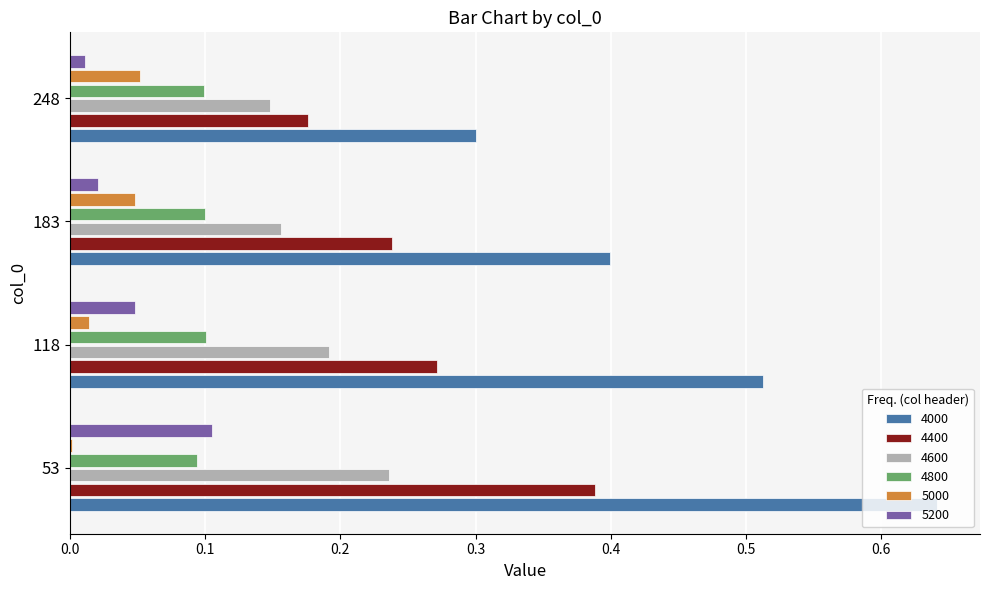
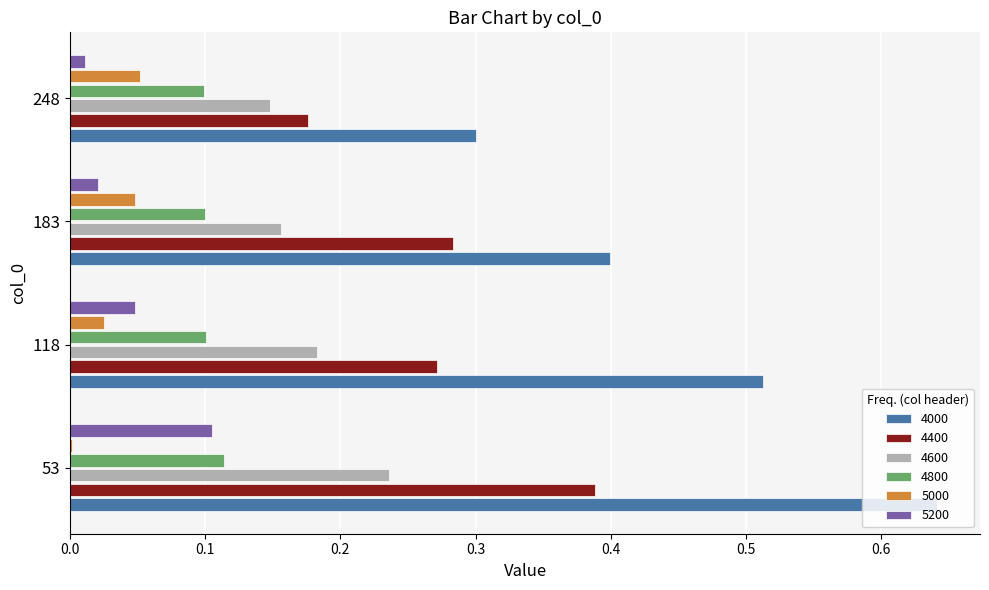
4400, 183: 0.238 -> 0.284
5000, 118: 0.014 -> 0.025
4600, 118: 0.192 -> 0.183
4800, 53: 0.094 -> 0.114
